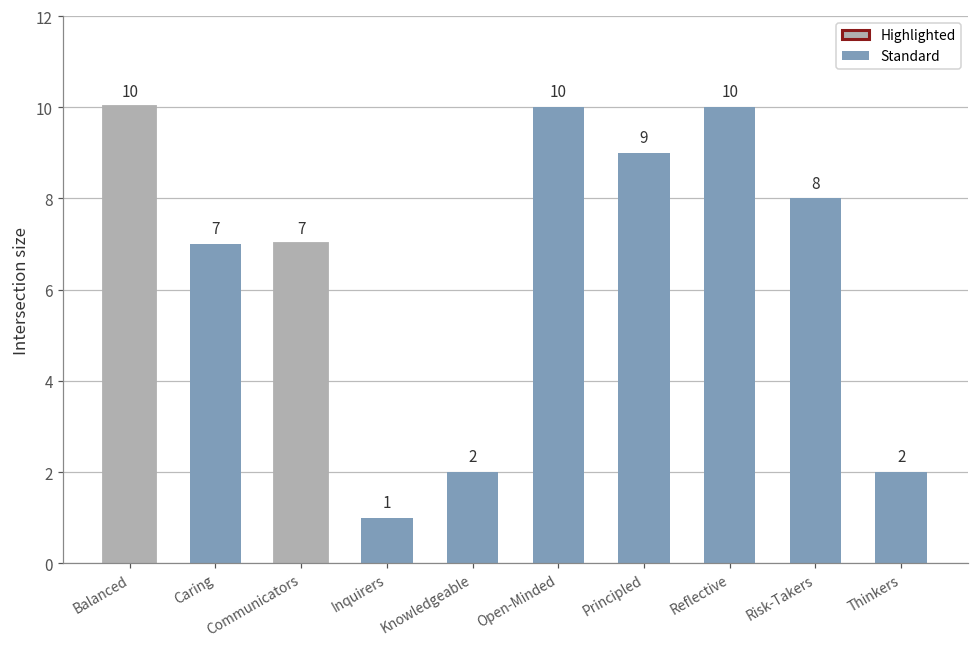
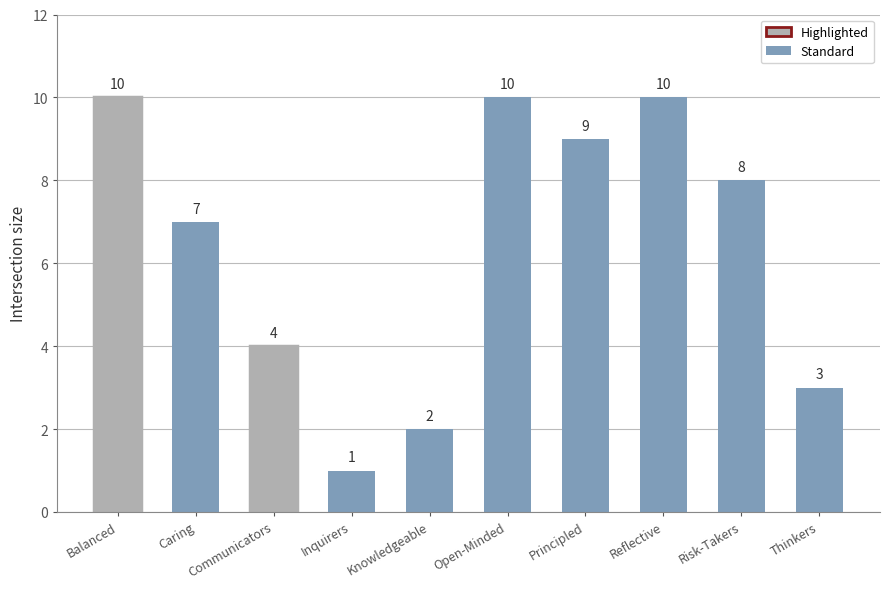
Communicators: 7 -> 4
Thinkers: 2 -> 3
